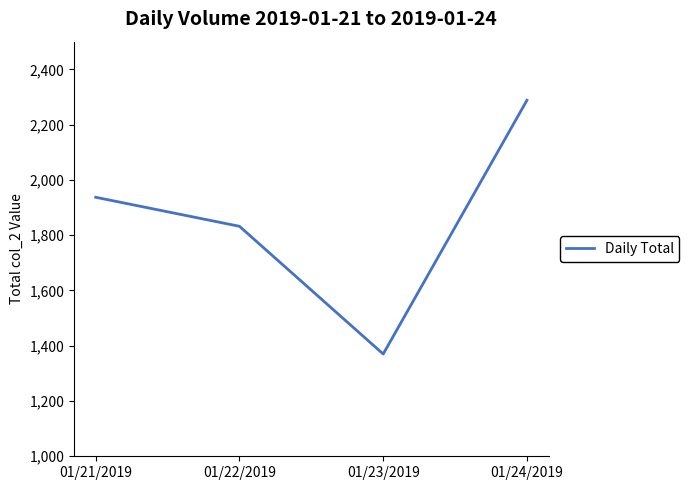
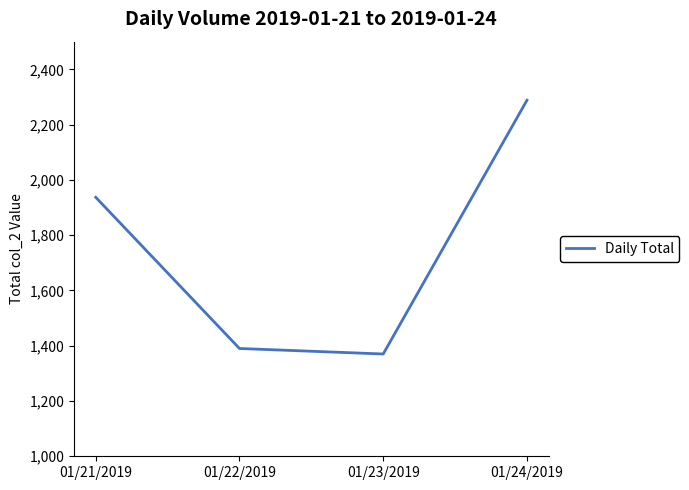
01/22/2019: 1,830 -> 1,390
